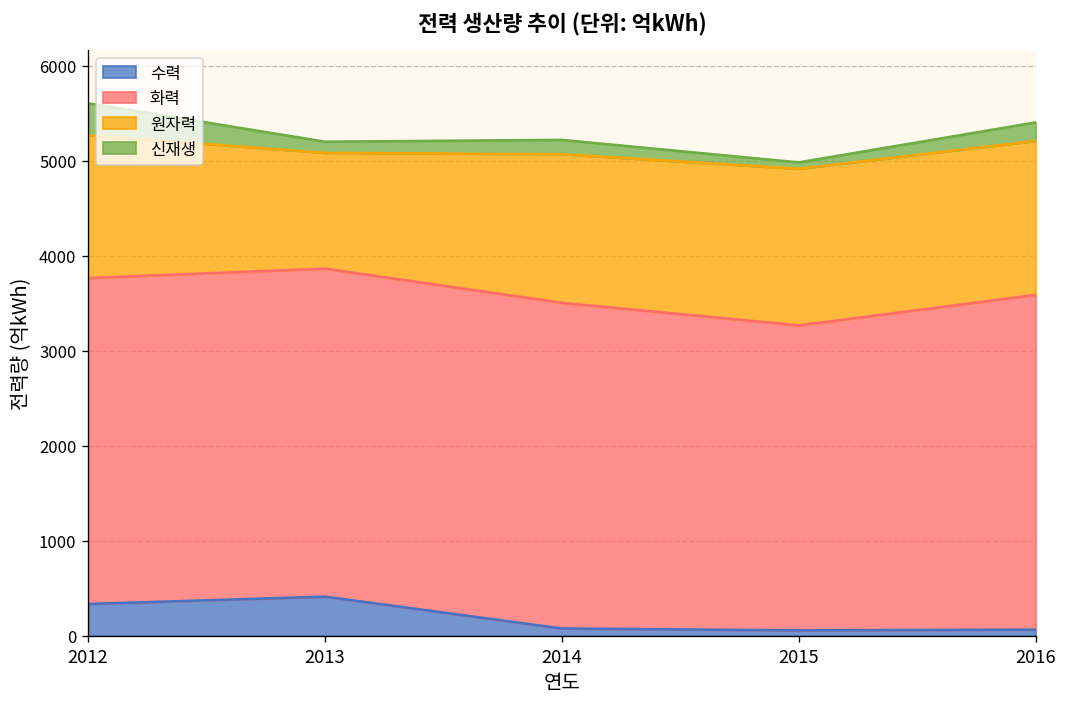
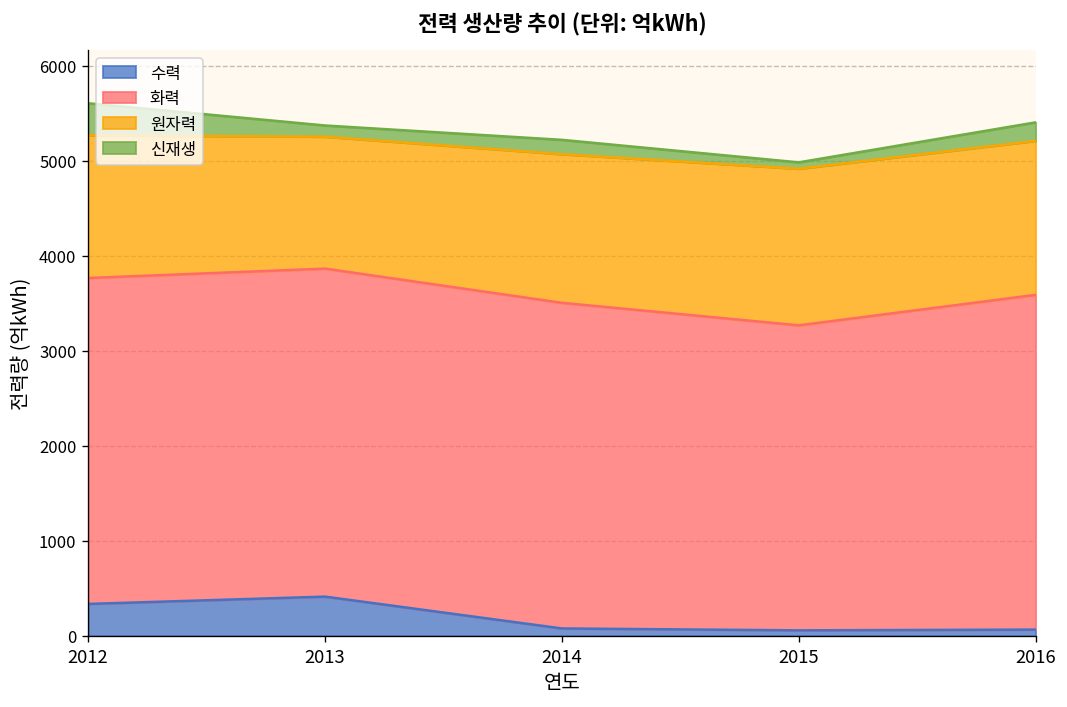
원자력, 2013: 1200 -> 1400
